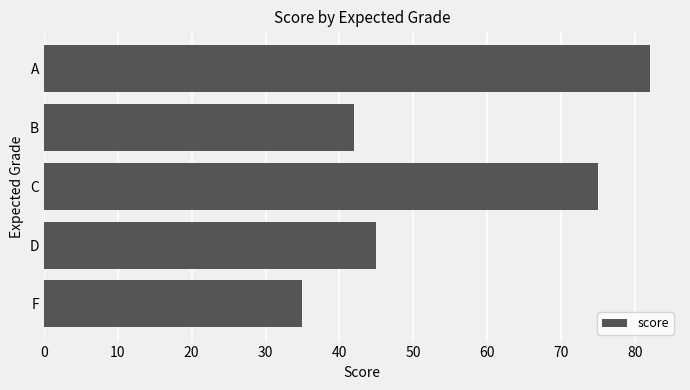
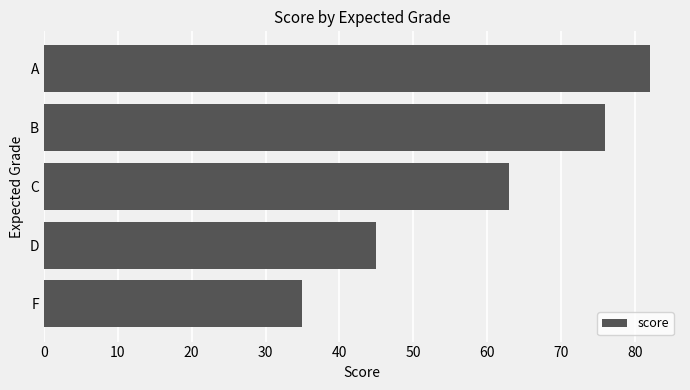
B: 42 -> 76
C: 75 -> 63
